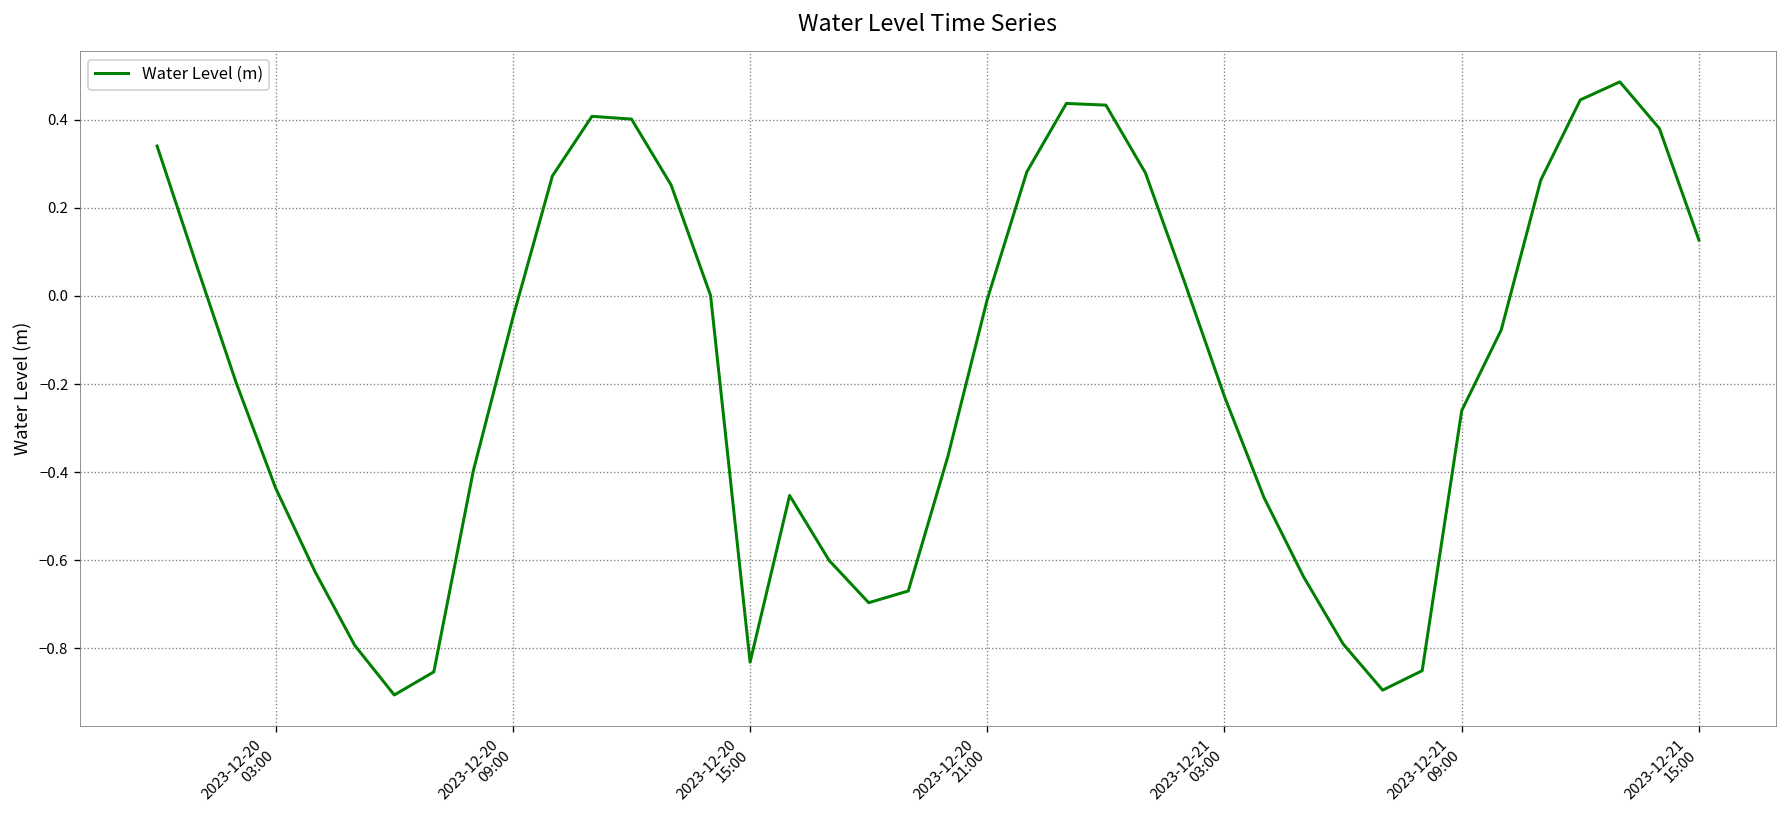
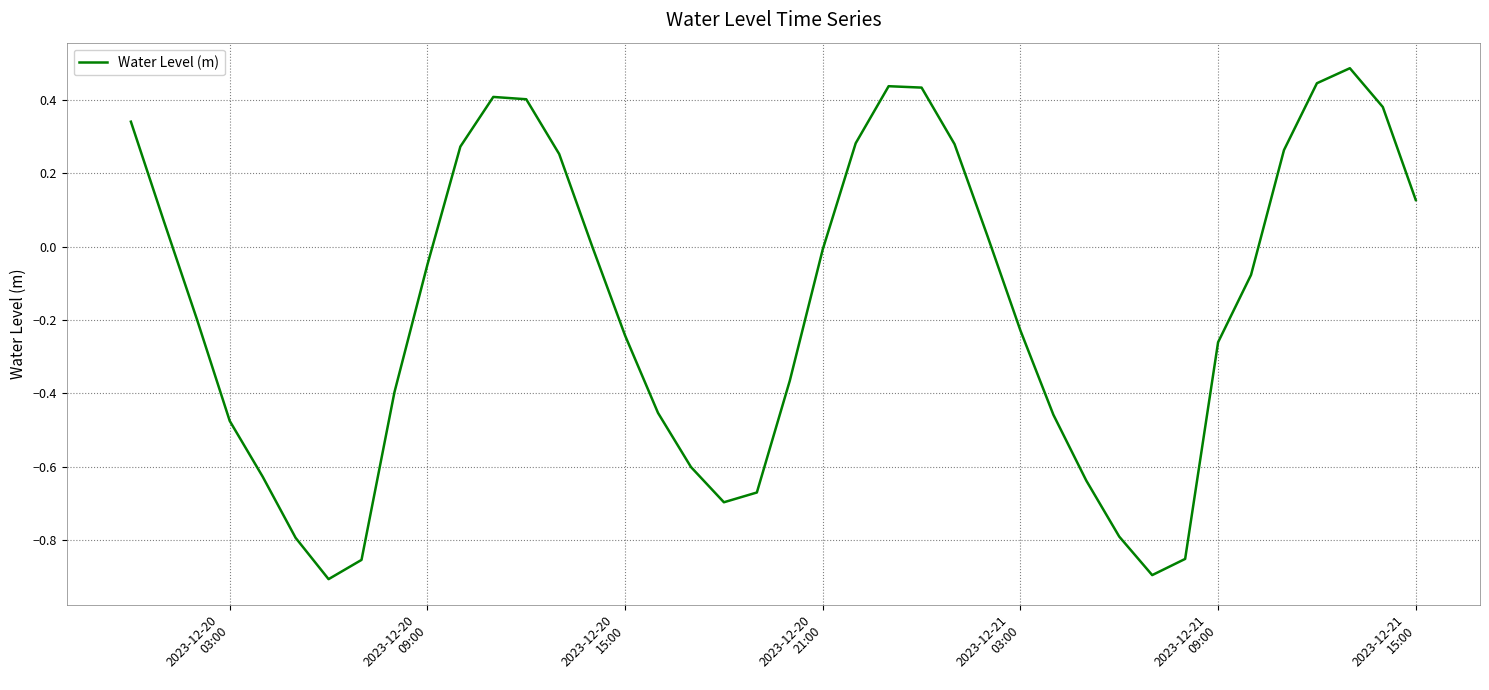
2023-12-20 03:00: -0.44 -> -0.47
2023-12-20 15:00: -0.83 -> -0.24
